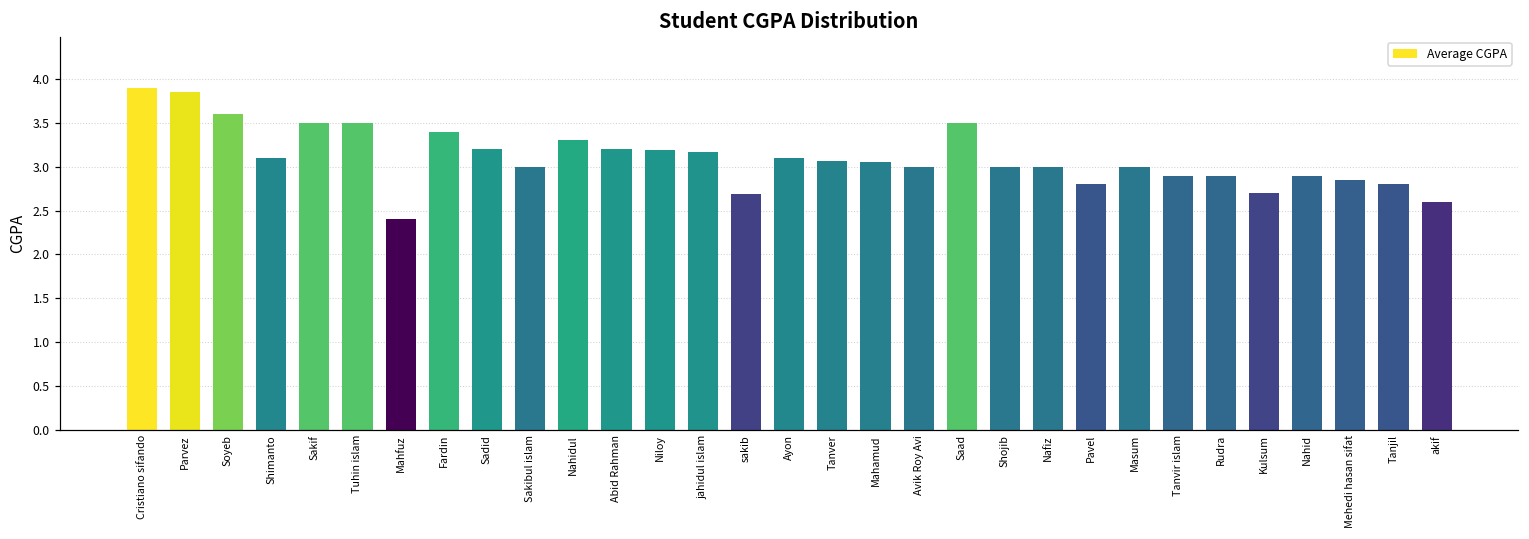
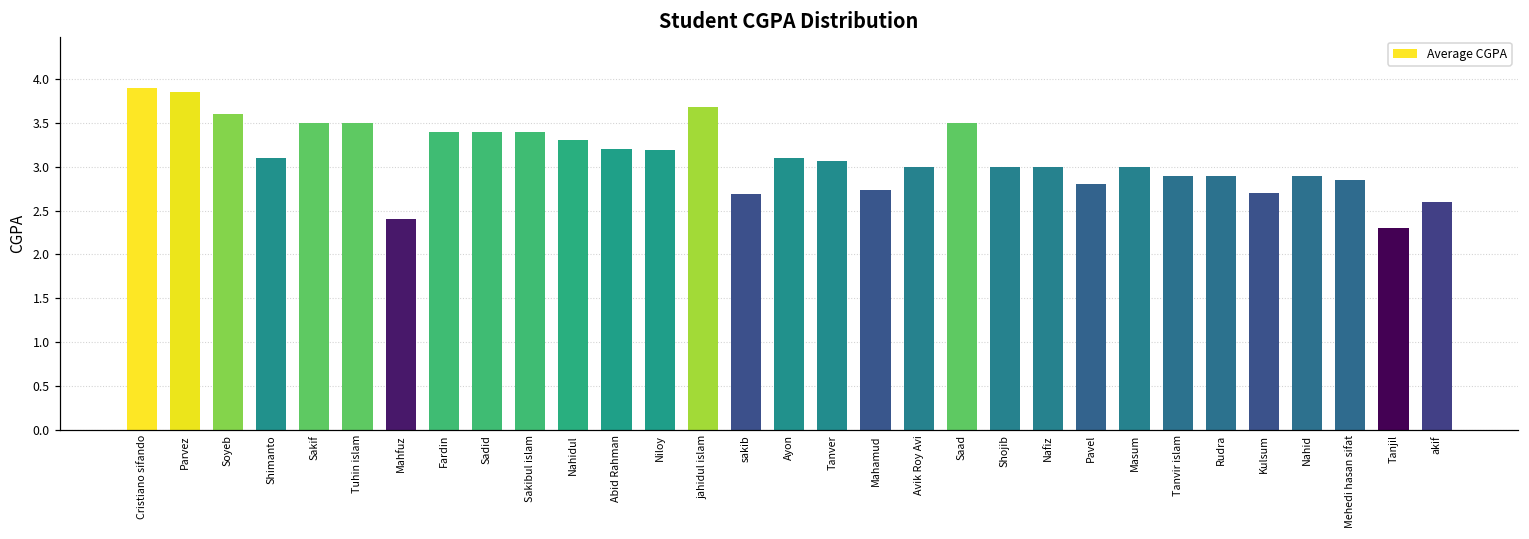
Sadid: 3.2 -> 3.4
Sakibul islam: 3.0 -> 3.4
jahidul islam: 3.2 -> 3.7
Mahamud: 3.1 -> 2.7
Tanjil: 2.8 -> 2.3
